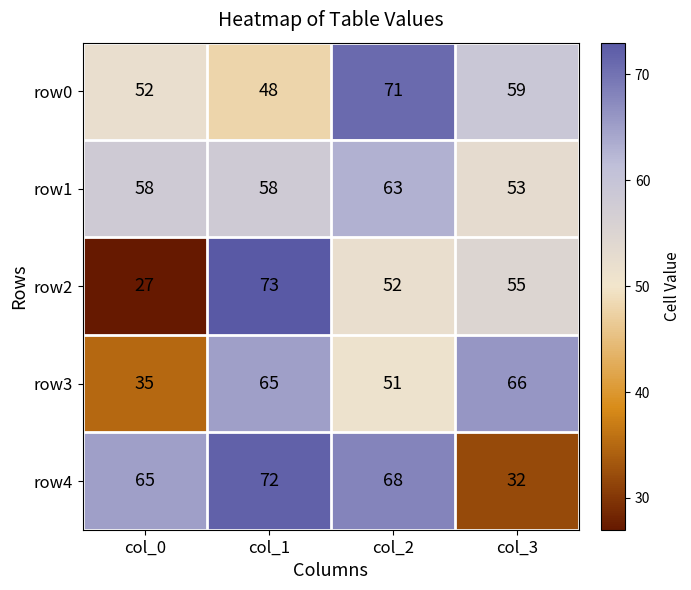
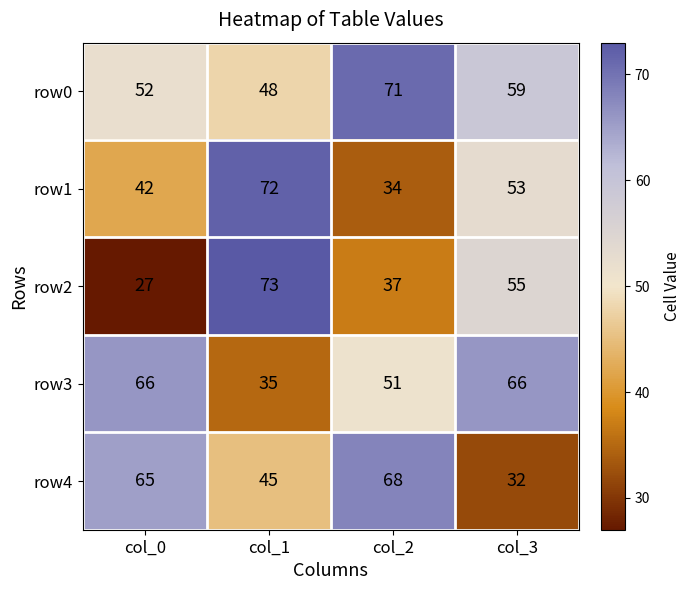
row1, col_0: 58 -> 42
row1, col_1: 58 -> 72
row1, col_2: 63 -> 34
row2, col_2: 52 -> 37
row3, col_0: 35 -> 66
row3, col_1: 65 -> 35
row4, col_1: 72 -> 45
